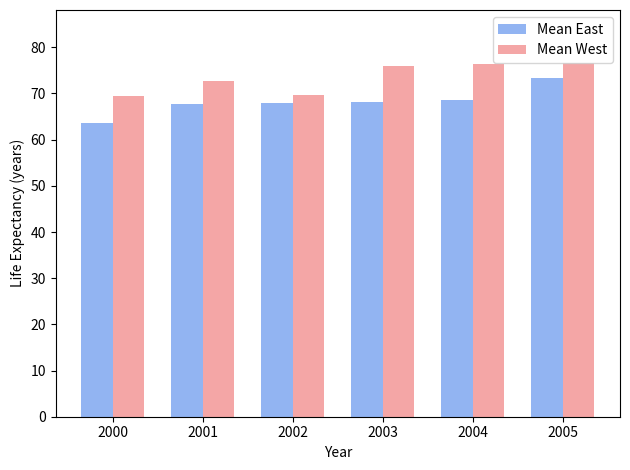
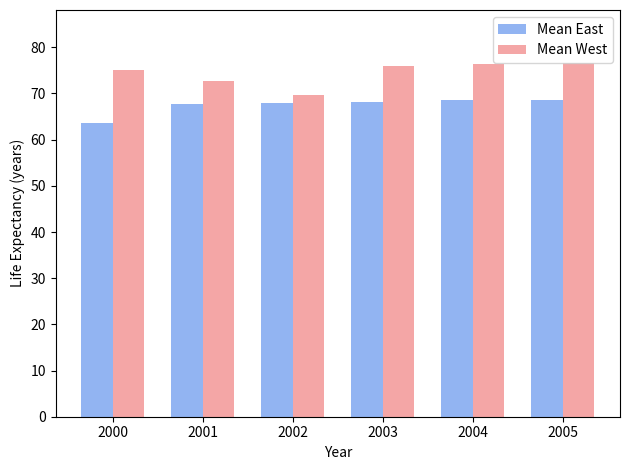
Mean West, 2000: 69 -> 75
Mean East, 2005: 73 -> 69
